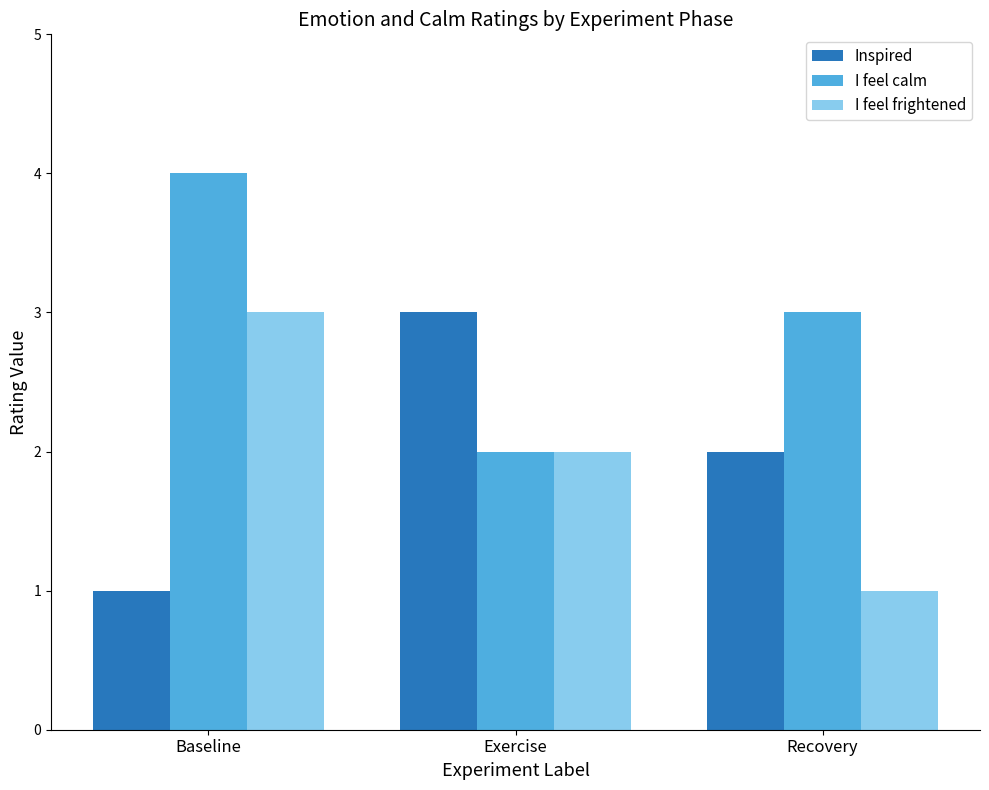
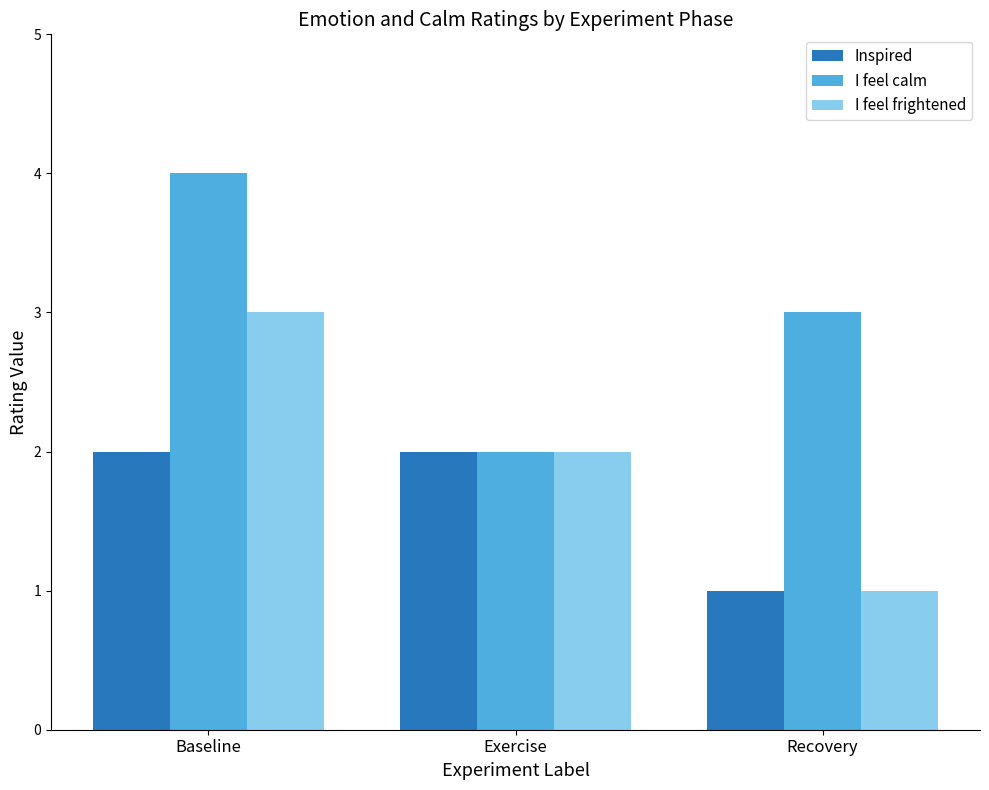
Inspired, Baseline: 1 -> 2
Inspired, Exercise: 3 -> 2
Inspired, Recovery: 2 -> 1
